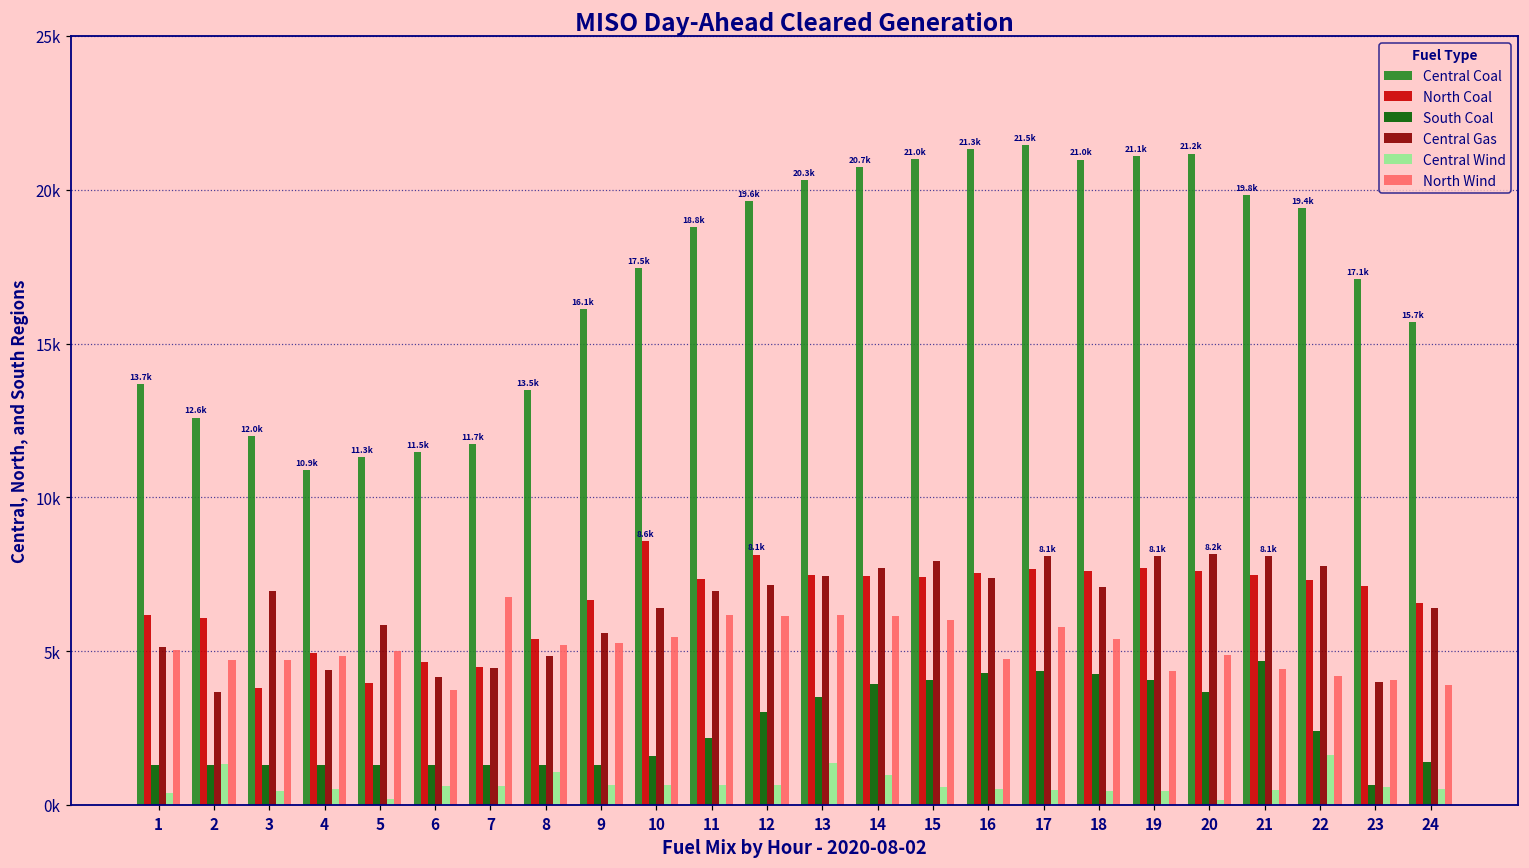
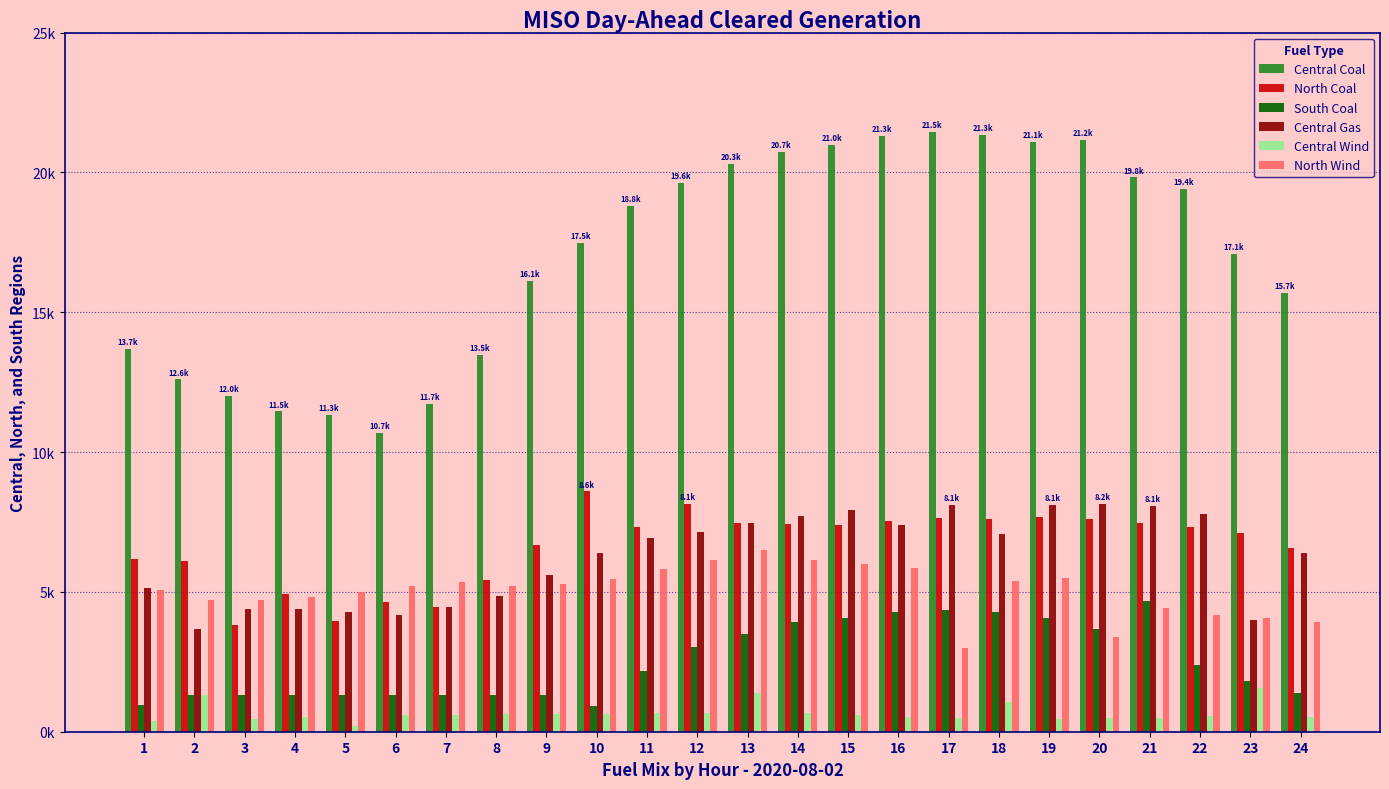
South Coal, 1: 1300 -> 900
Central Gas, 3: 7000 -> 4400
Central Coal, 4: 10.9k -> 11.5k
Central Gas, 5: 5900 -> 4300
Central Coal, 6: 11.5k -> 10.7k
North Wind, 6: 3700 -> 5200
North Wind, 7: 6800 -> 5300
Central Wind, 8: 1100 -> 600
South Coal, 10: 1600 -> 900
North Wind, 11: 6200 -> 5800
North Wind, 13: 6200 -> 6500
Central Wind, 14: 1000 -> 700
North Wind, 16: 4800 -> 5900
North Wind, 17: 5800 -> 3000
Central Coal, 18: 21.0k -> 21.3k
Central Wind, 18: 500 -> 1100
North Wind, 19: 4400 -> 5500
Central Wind, 20: 200 -> 500
North Wind, 20: 4900 -> 3400
Central Wind, 22: 1600 -> 500
South Coal, 23: 600 -> 1800
Central Wind, 23: 600 -> 1600
